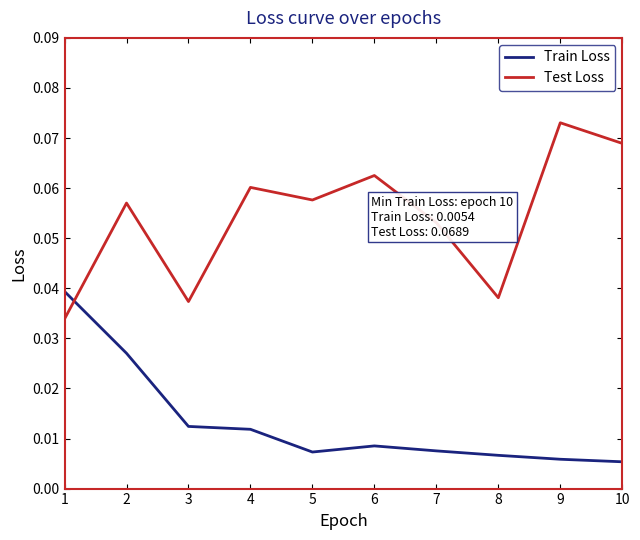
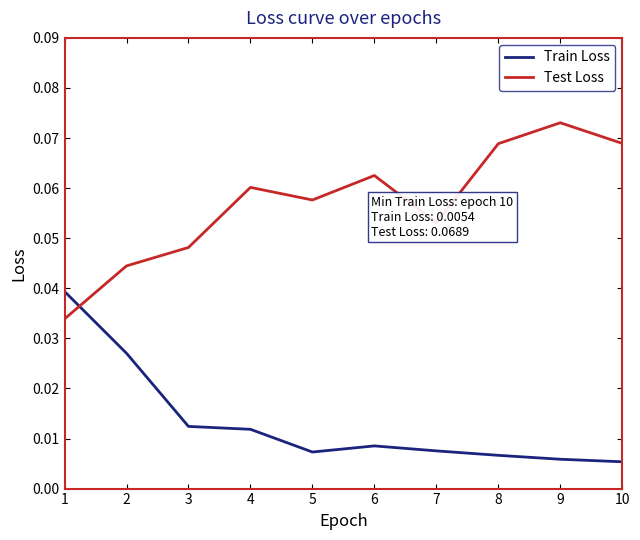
Test Loss, 2: 0.057 -> 0.044
Test Loss, 3: 0.037 -> 0.048
Test Loss, 8: 0.038 -> 0.069
